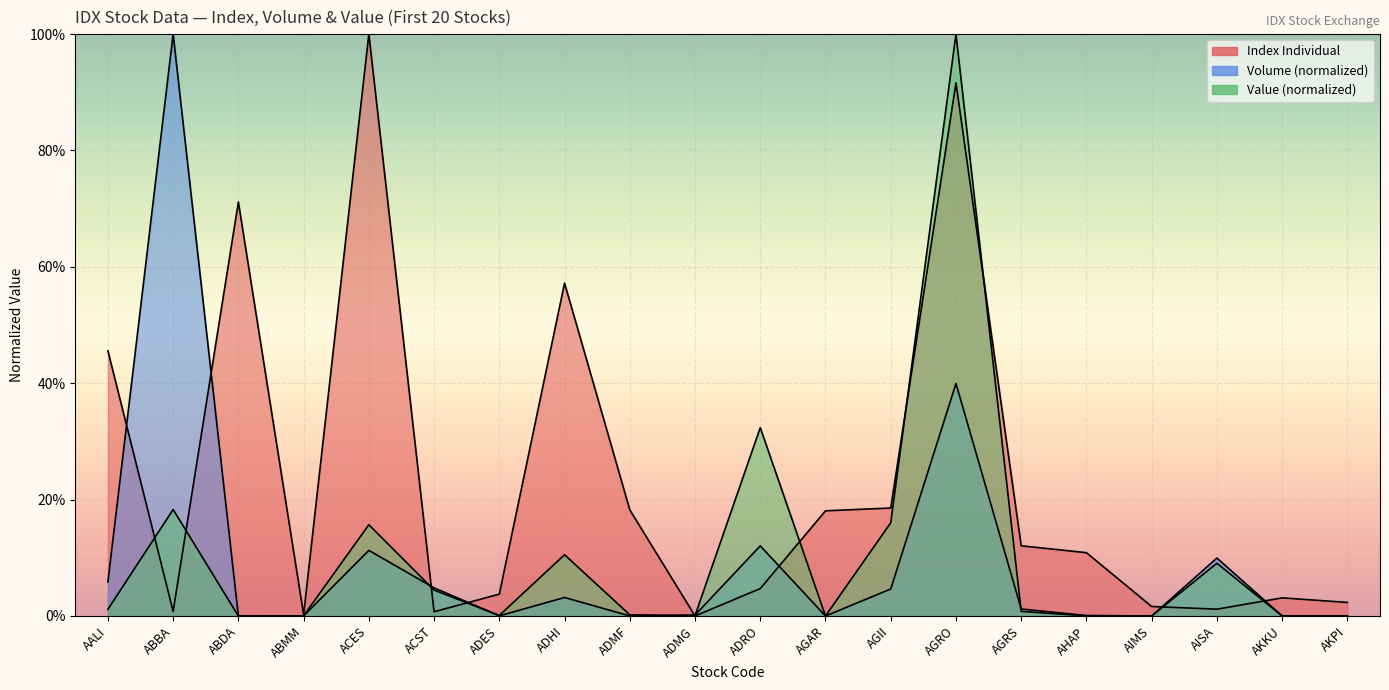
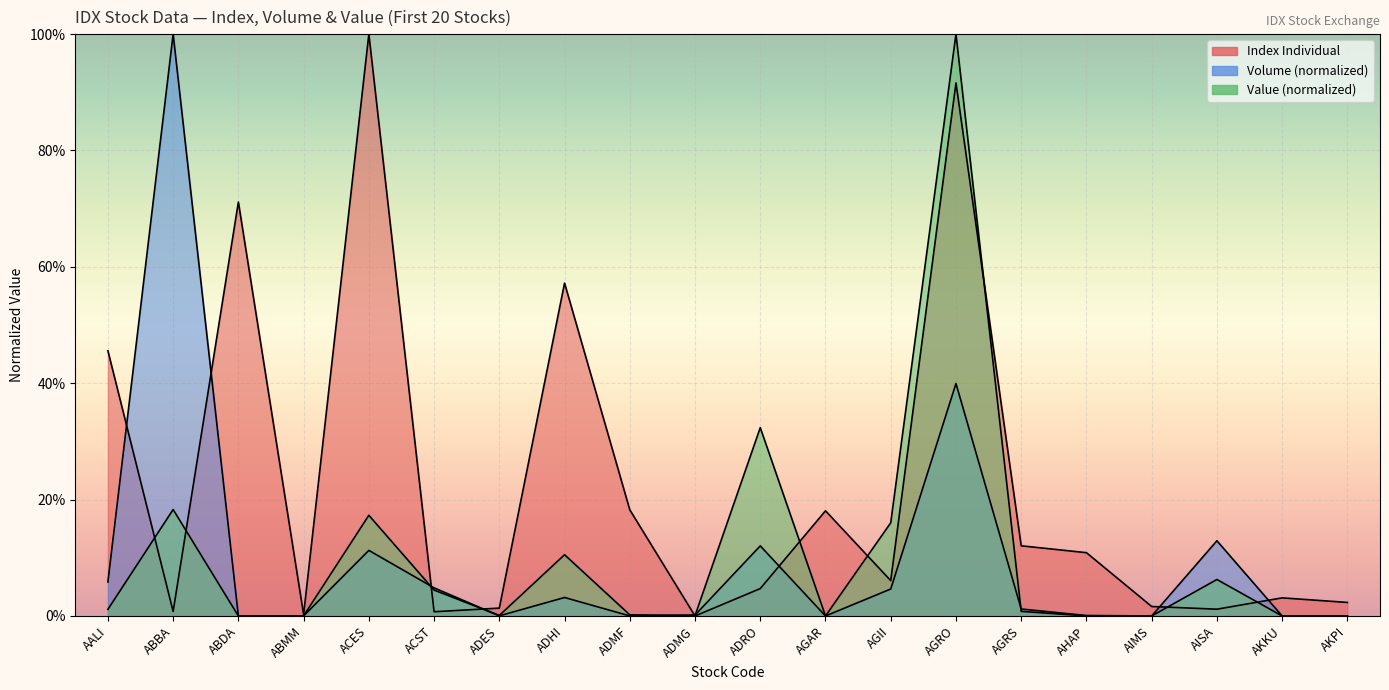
Value (normalized), ACES: 16% -> 17%
Index Individual, ADES: 4% -> 1%
Index Individual, AGII: 19% -> 6%
Volume (normalized), AISA: 10% -> 13%
Value (normalized), AISA: 9% -> 6%
